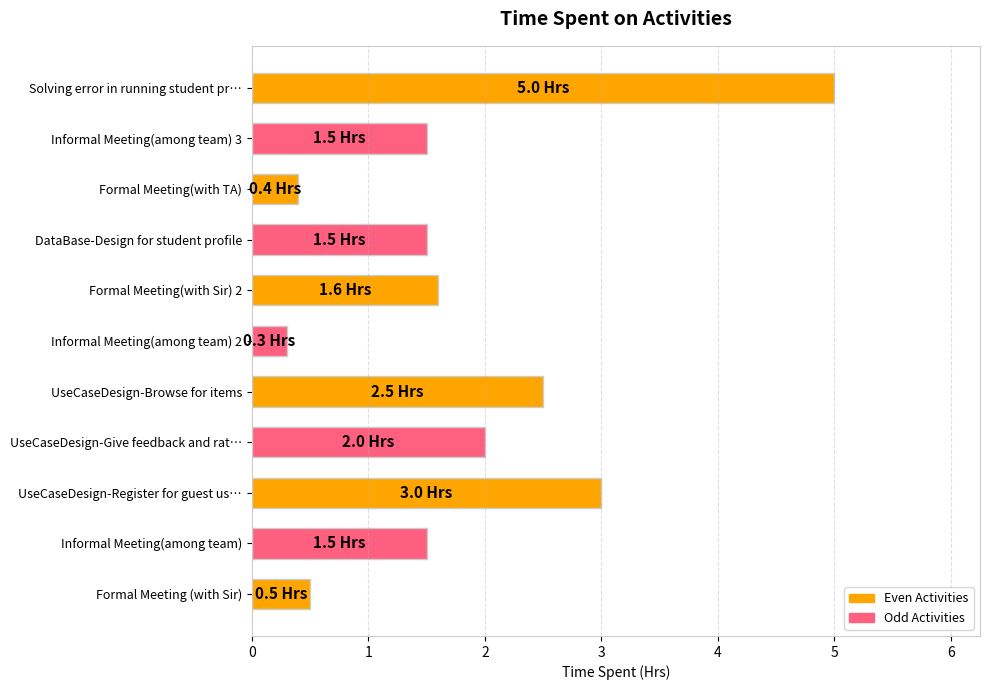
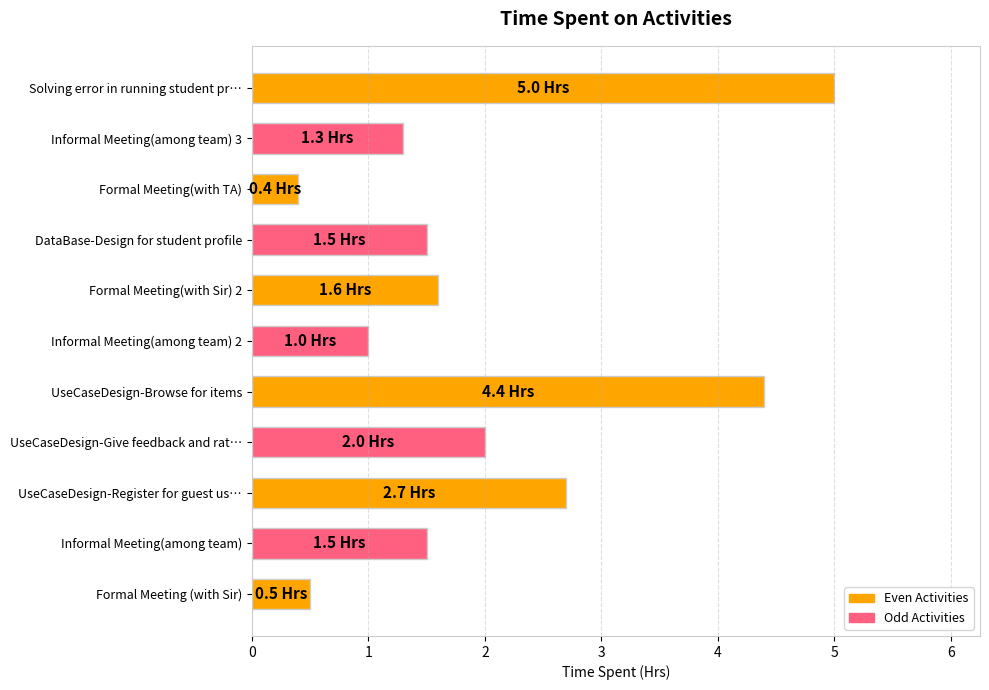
Informal Meeting(among team) 3: 1.5 -> 1.3
Informal Meeting(among team) 2: 0.3 -> 1.0
UseCaseDesign-Browse for items: 2.5 -> 4.4
UseCaseDesign-Register for guest us…: 3.0 -> 2.7
